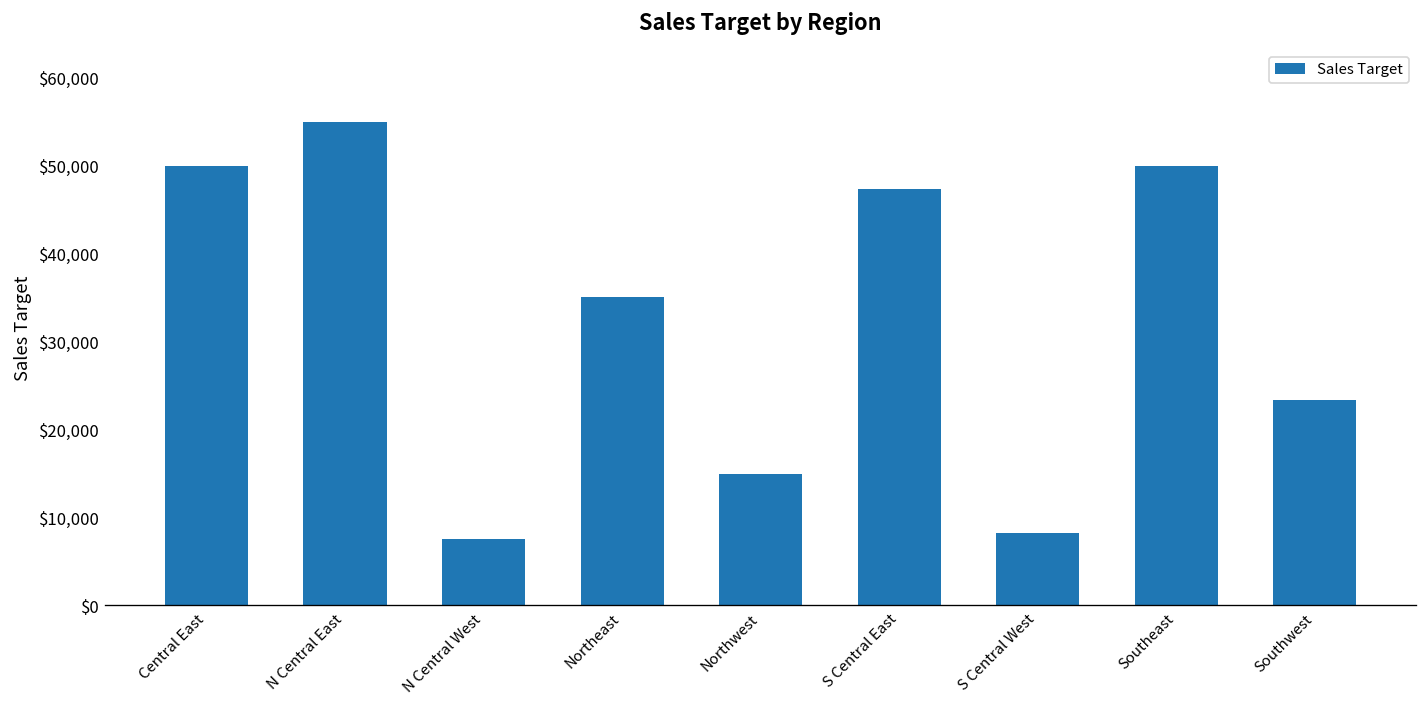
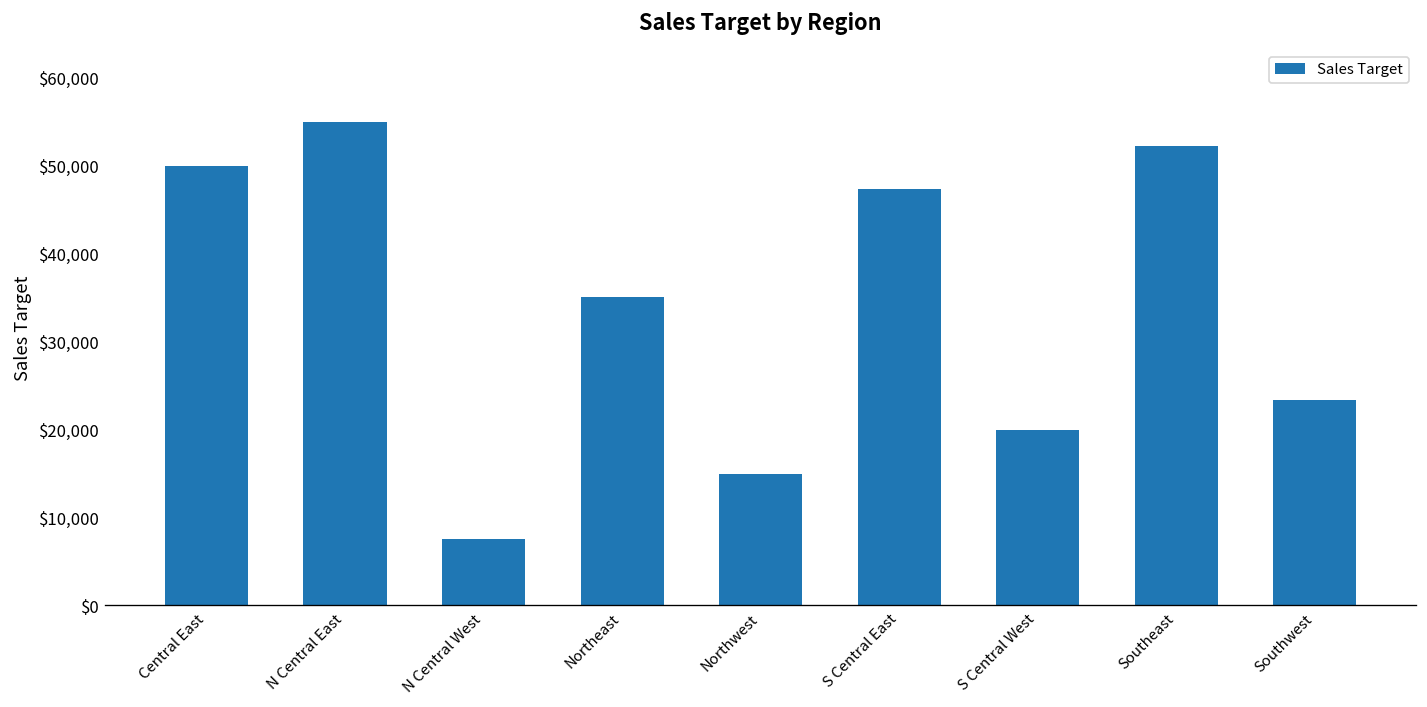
S Central West: $8,000 -> $20,000
Southeast: $50,000 -> $52,000
